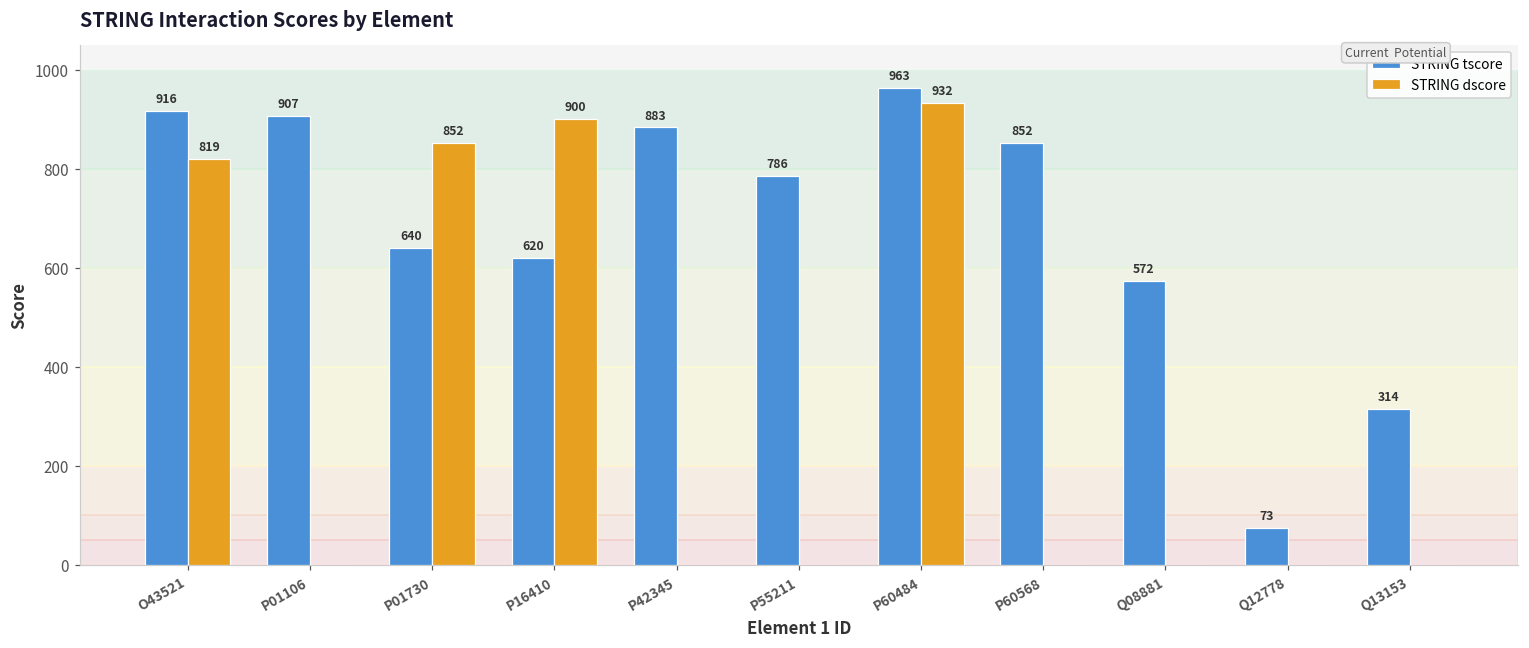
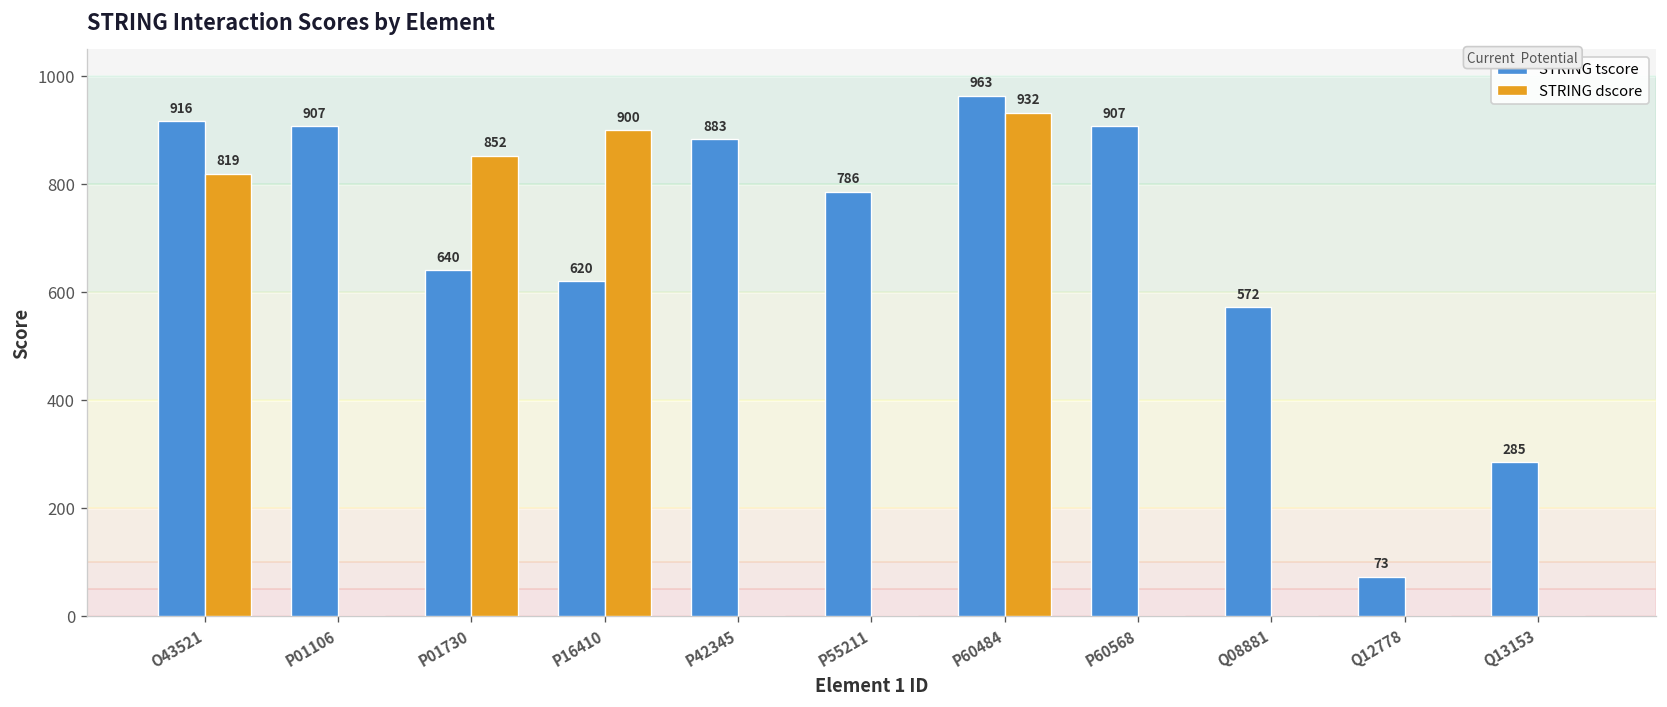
STRING tscore, P60568: 852 -> 907
STRING tscore, Q13153: 314 -> 285
